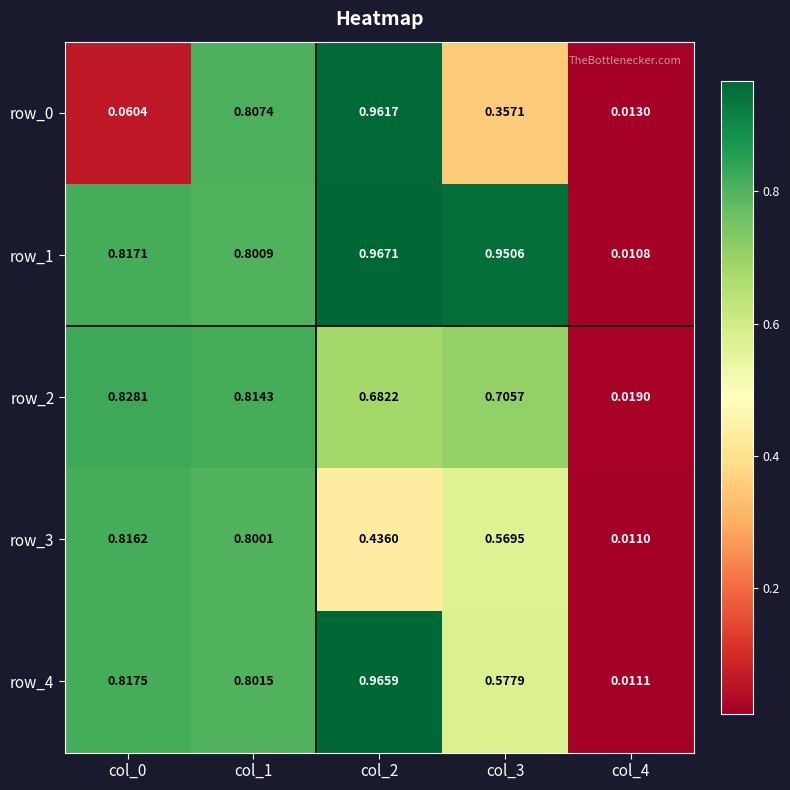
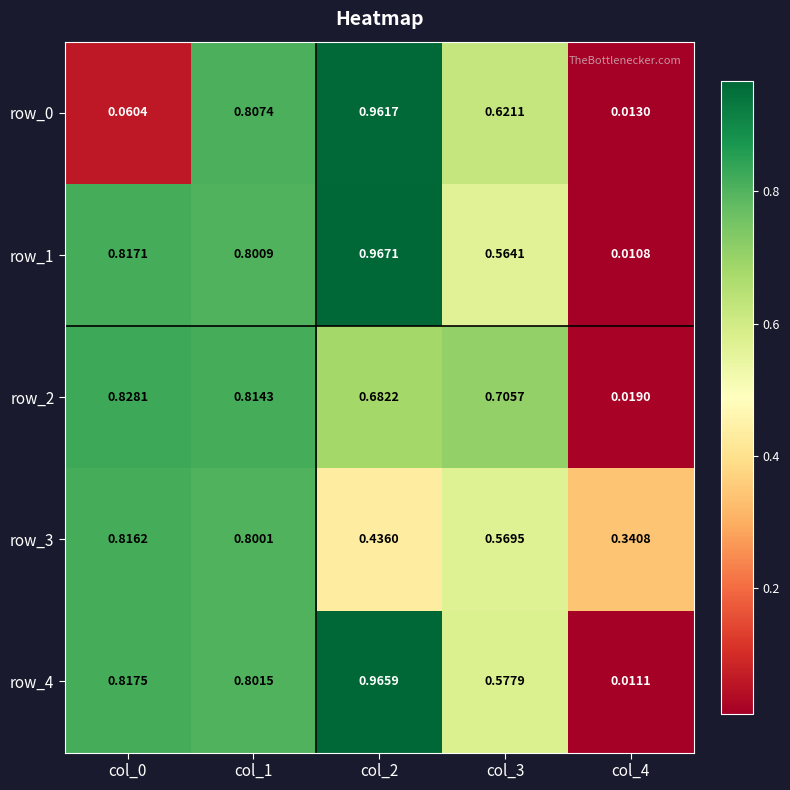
row_0, col_3: 0.3571 -> 0.6211
row_1, col_3: 0.9506 -> 0.5641
row_3, col_4: 0.0110 -> 0.3408
